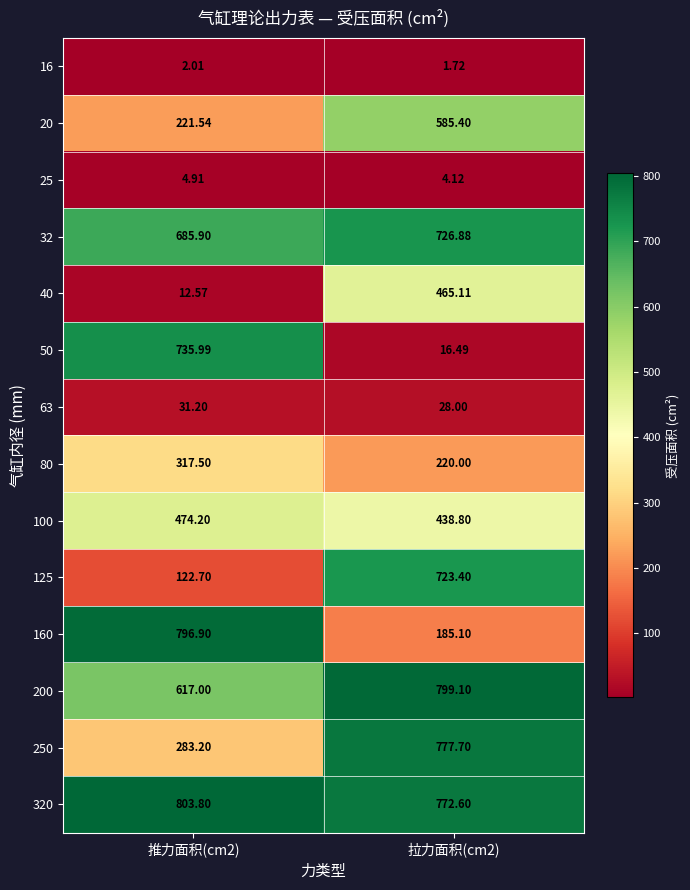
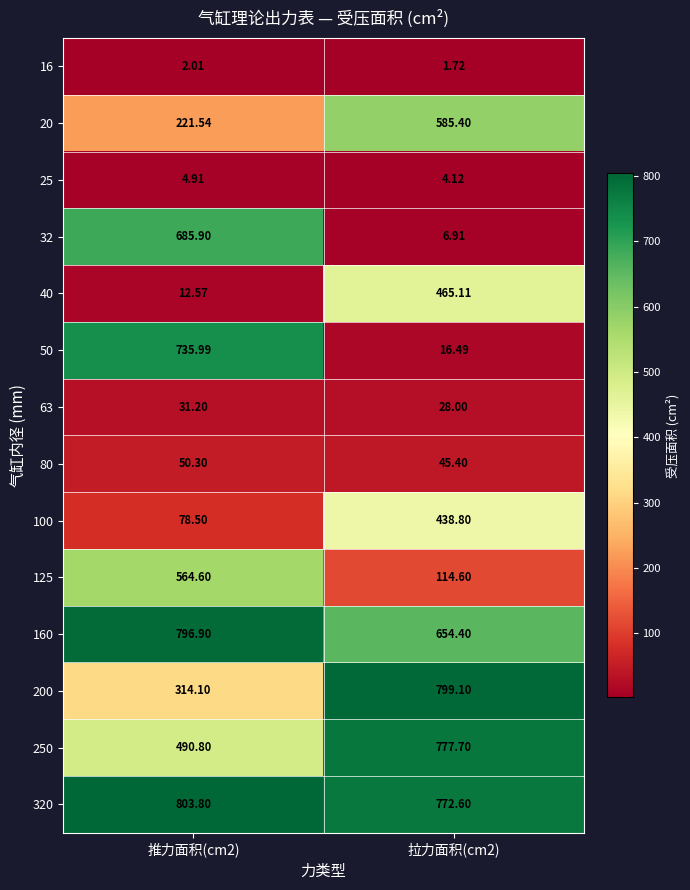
32, 拉力面积(cm2): 726.88 -> 6.91
80, 推力面积(cm2): 317.50 -> 50.30
80, 拉力面积(cm2): 220.00 -> 45.40
100, 推力面积(cm2): 474.20 -> 78.50
125, 推力面积(cm2): 122.70 -> 564.60
125, 拉力面积(cm2): 723.40 -> 114.60
160, 拉力面积(cm2): 185.10 -> 654.40
200, 推力面积(cm2): 617.00 -> 314.10
250, 推力面积(cm2): 283.20 -> 490.80
